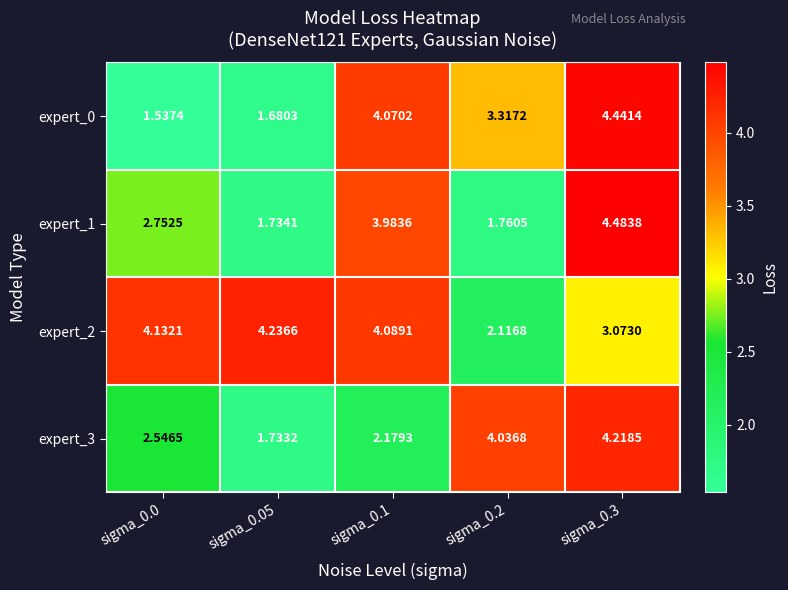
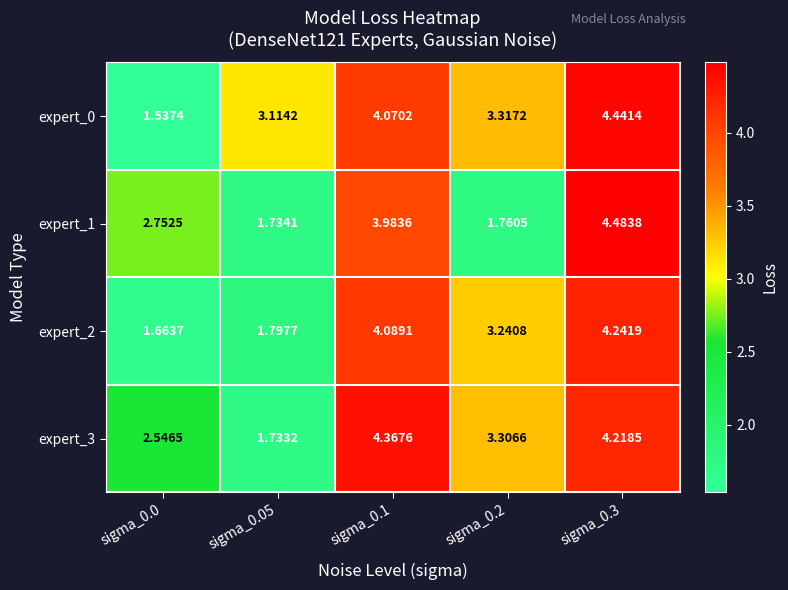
expert_0, sigma_0.05: 1.6803 -> 3.1142
expert_2, sigma_0.0: 4.1321 -> 1.6637
expert_2, sigma_0.05: 4.2366 -> 1.7977
expert_2, sigma_0.2: 2.1168 -> 3.2408
expert_2, sigma_0.3: 3.0730 -> 4.2419
expert_3, sigma_0.1: 2.1793 -> 4.3676
expert_3, sigma_0.2: 4.0368 -> 3.3066
